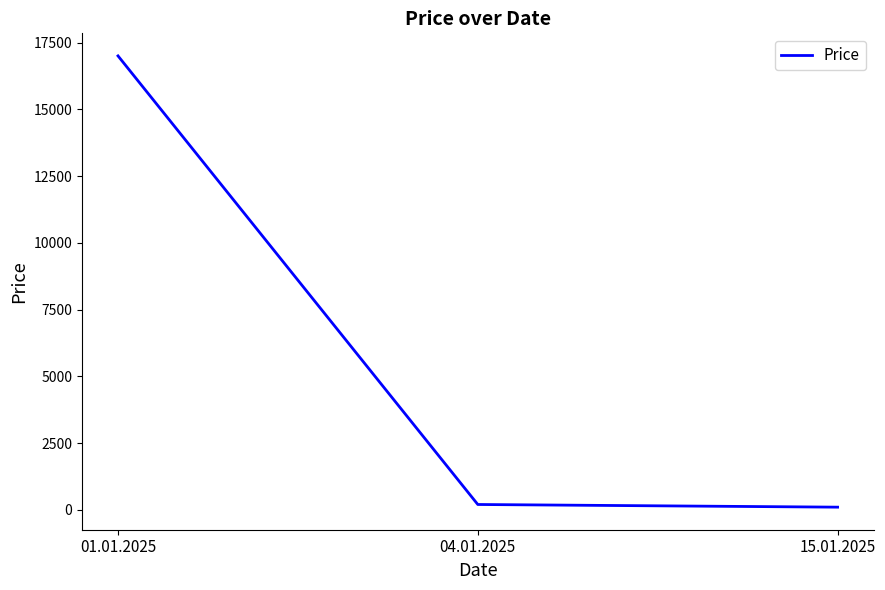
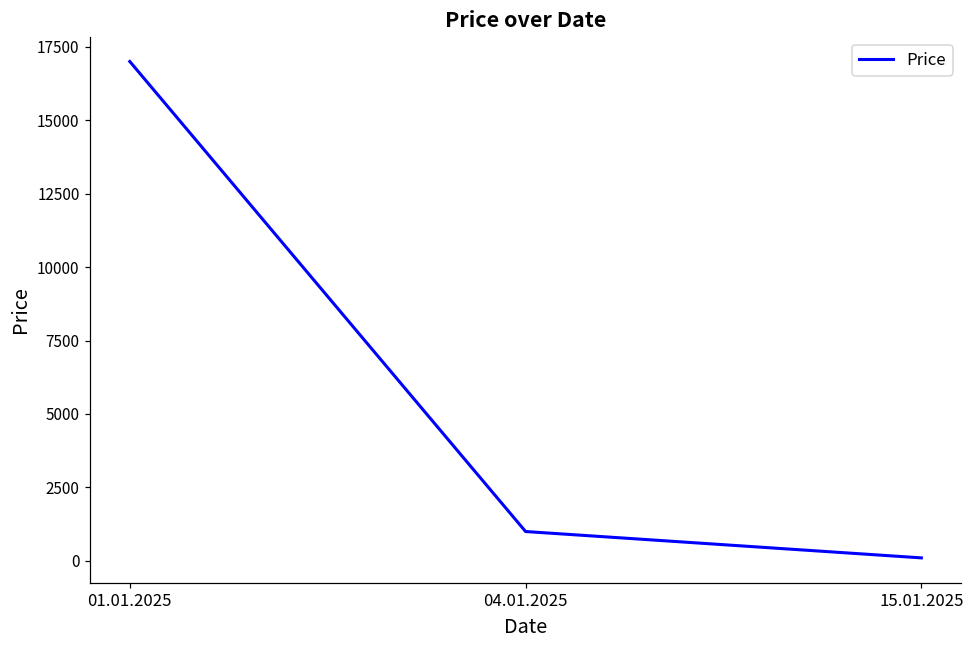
04.01.2025: 200 -> 1000
